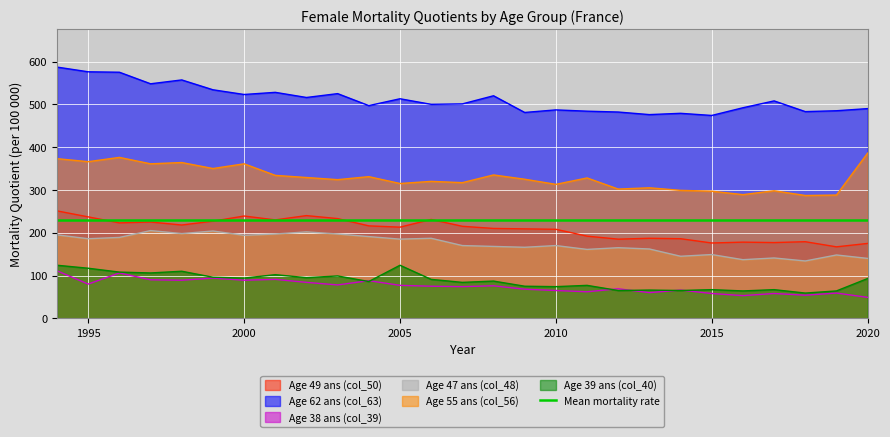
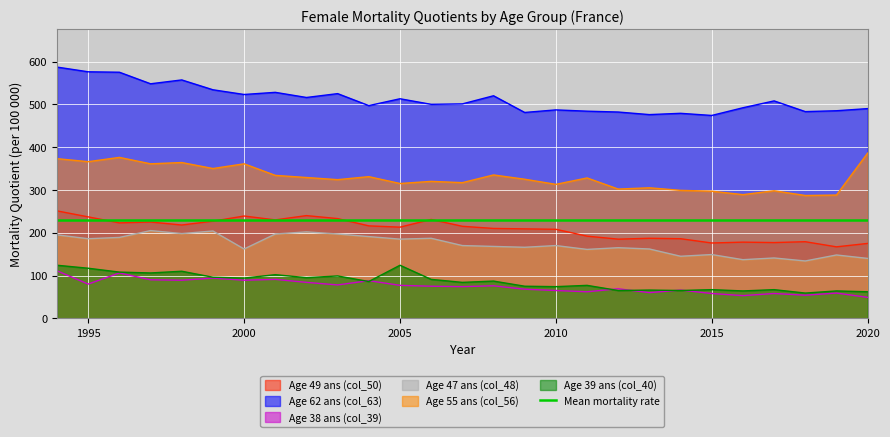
Age 47 ans (col_48), 2000: 190 -> 160
Age 39 ans (col_40), 2020: 90 -> 60
